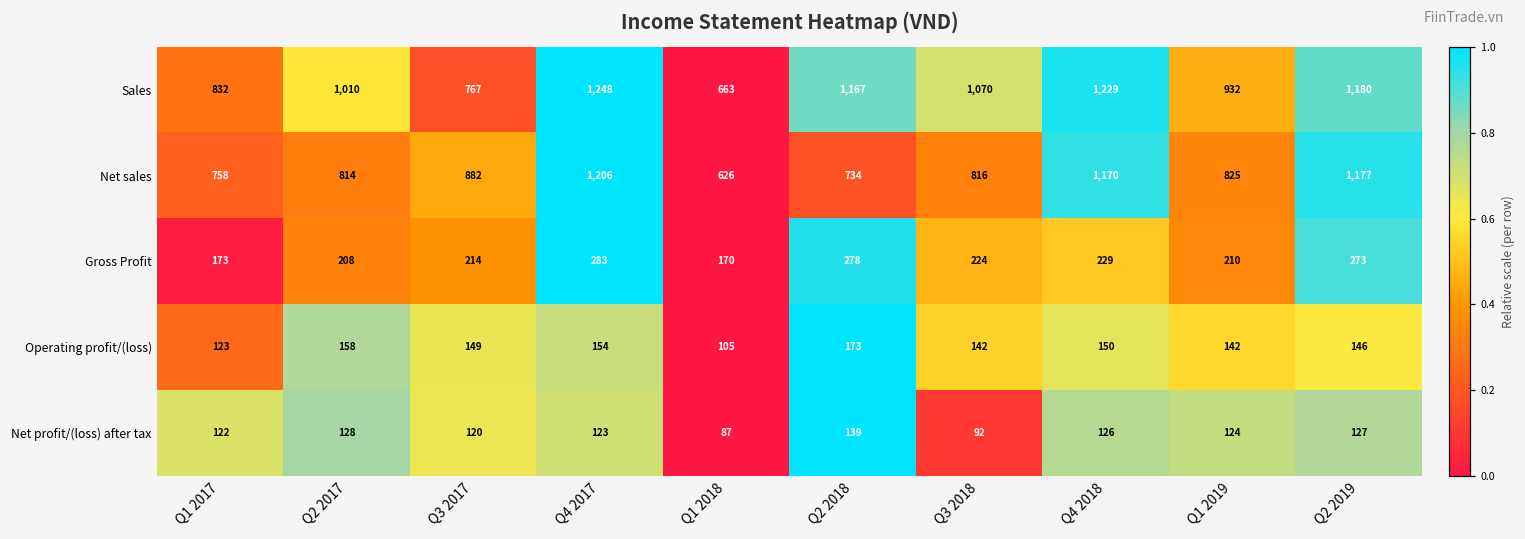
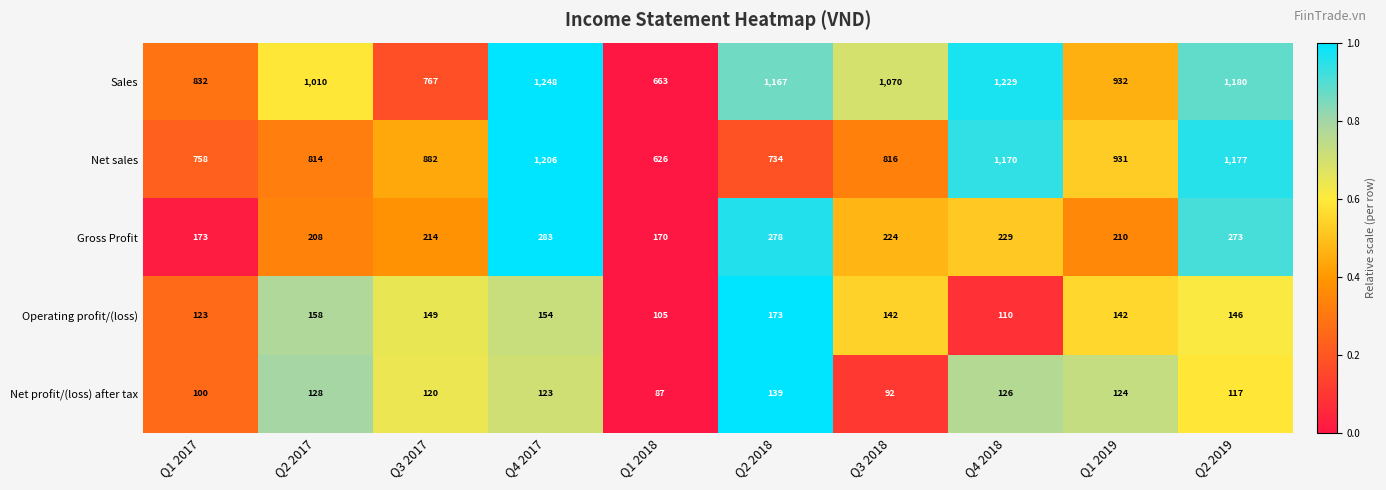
Net sales, Q1 2019: 825 -> 931
Operating profit/(loss), Q4 2018: 150 -> 110
Net profit/(loss) after tax, Q1 2017: 122 -> 100
Net profit/(loss) after tax, Q2 2019: 127 -> 117
